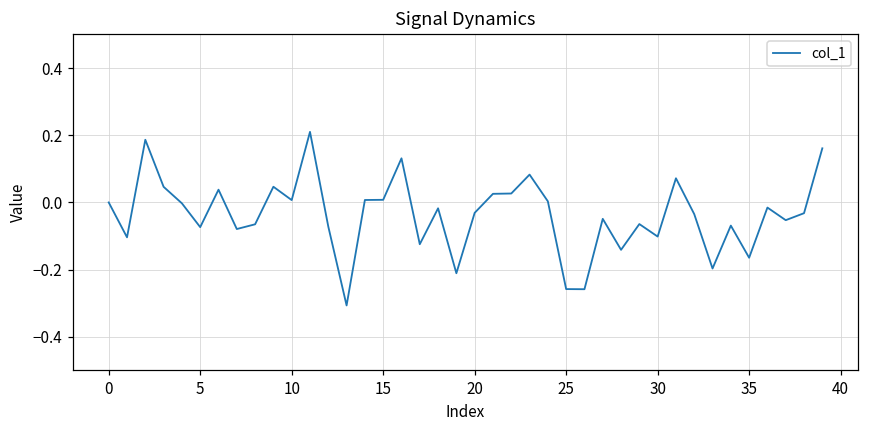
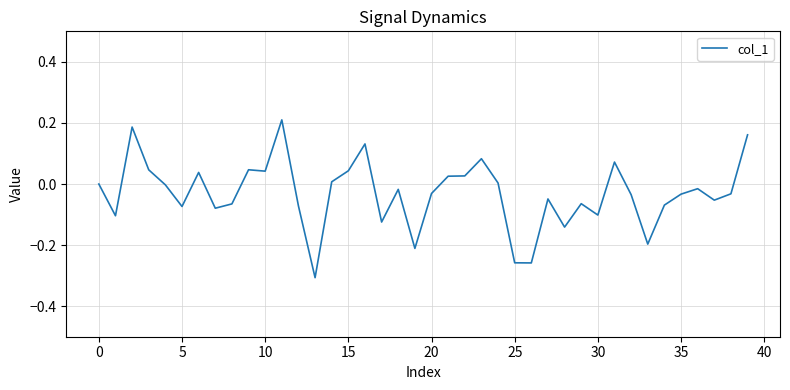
10: 0.01 -> 0.04
15: 0.01 -> 0.04
35: -0.16 -> -0.03
